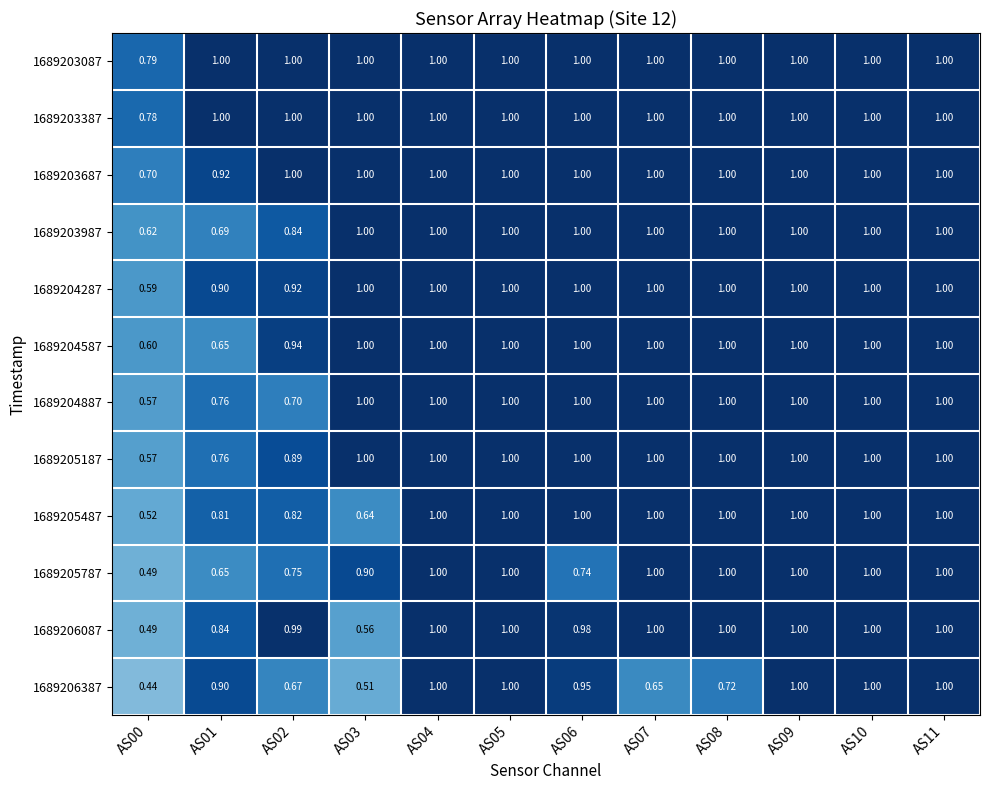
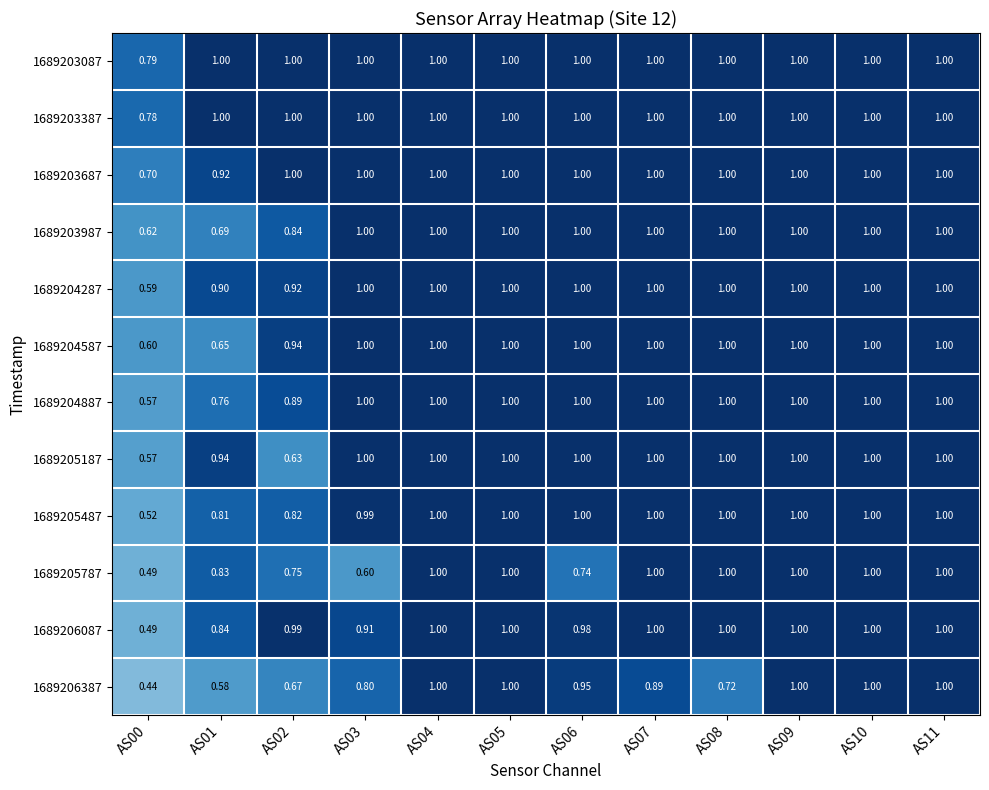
1689204887, AS02: 0.70 -> 0.89
1689205187, AS01: 0.76 -> 0.94
1689205187, AS02: 0.89 -> 0.63
1689205487, AS03: 0.64 -> 0.99
1689205787, AS01: 0.65 -> 0.83
1689205787, AS03: 0.90 -> 0.60
1689206087, AS03: 0.56 -> 0.91
1689206387, AS01: 0.90 -> 0.58
1689206387, AS03: 0.51 -> 0.80
1689206387, AS07: 0.65 -> 0.89
